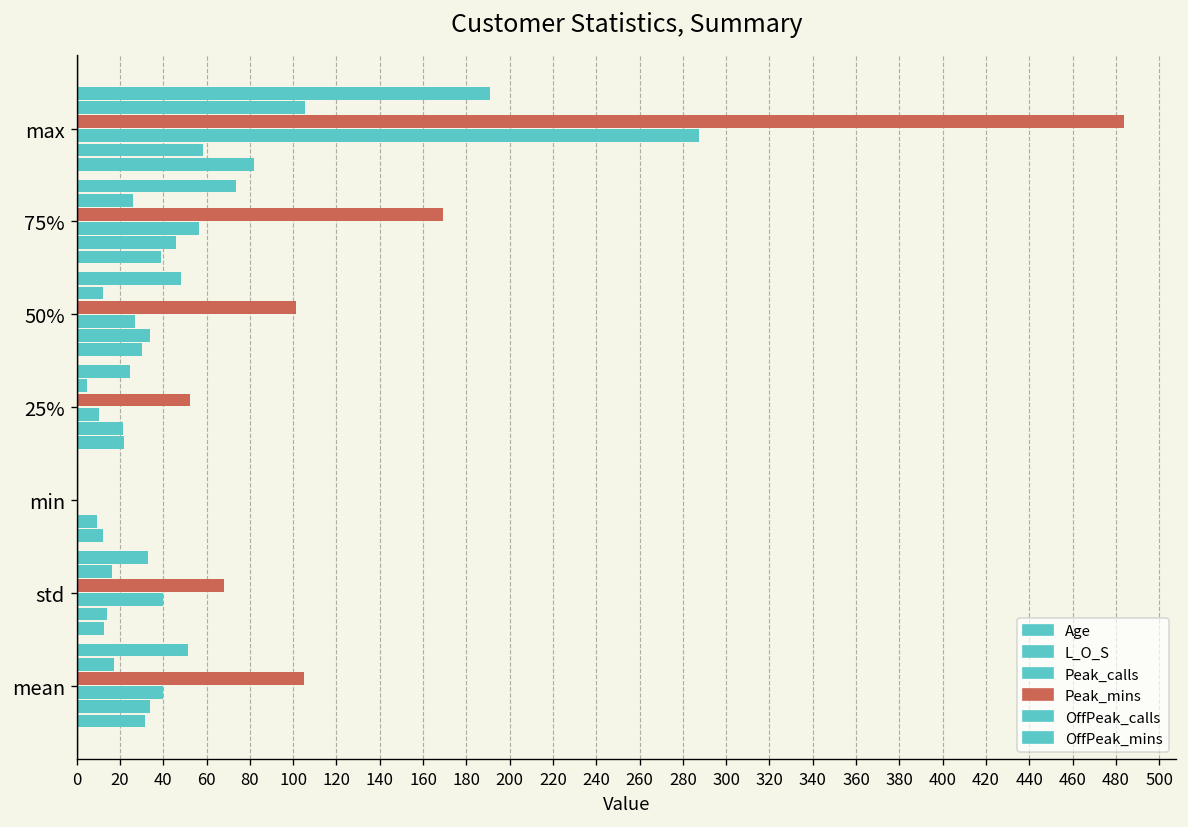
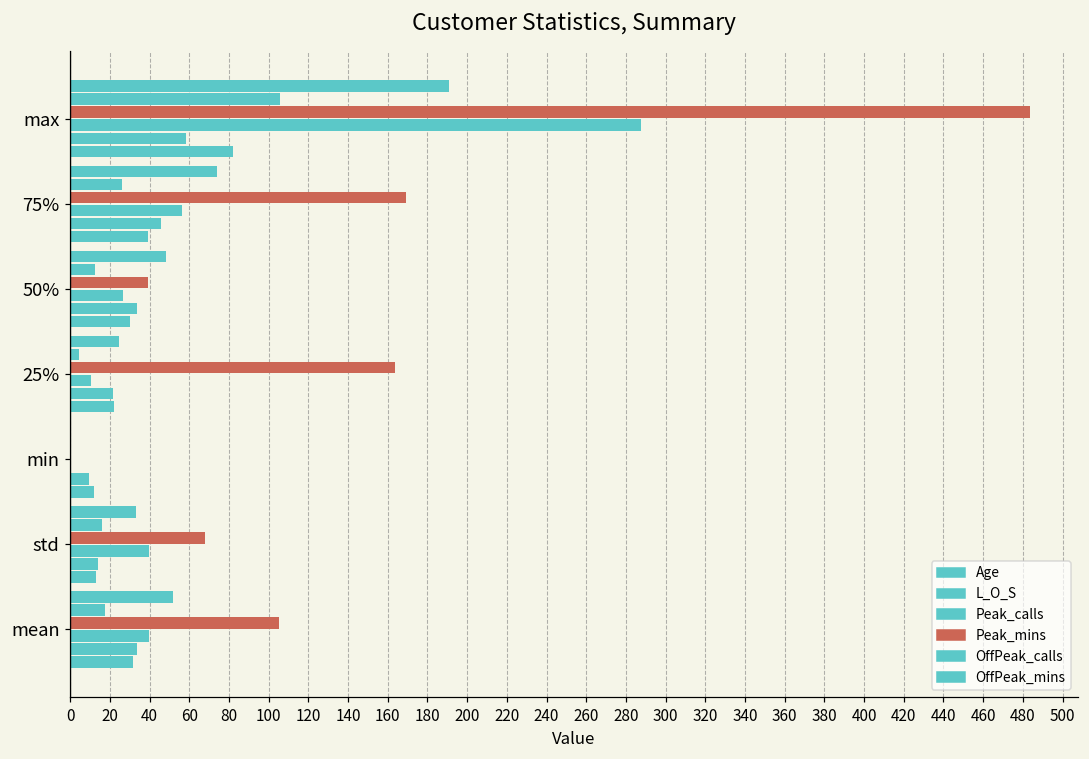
Peak_mins, 50%: 101 -> 39
Peak_mins, 25%: 53 -> 164
